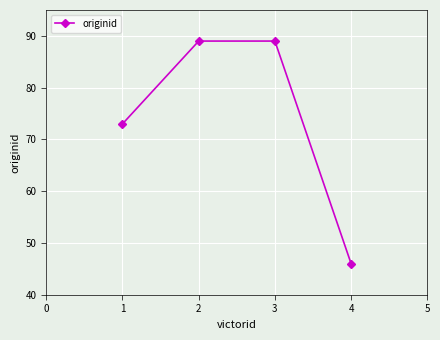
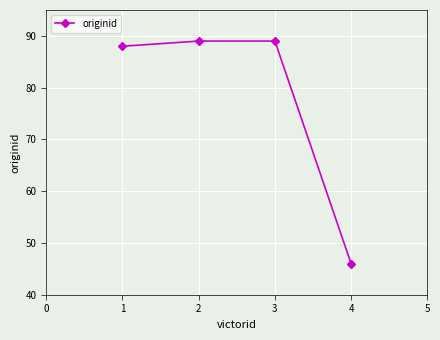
1: 73 -> 88
